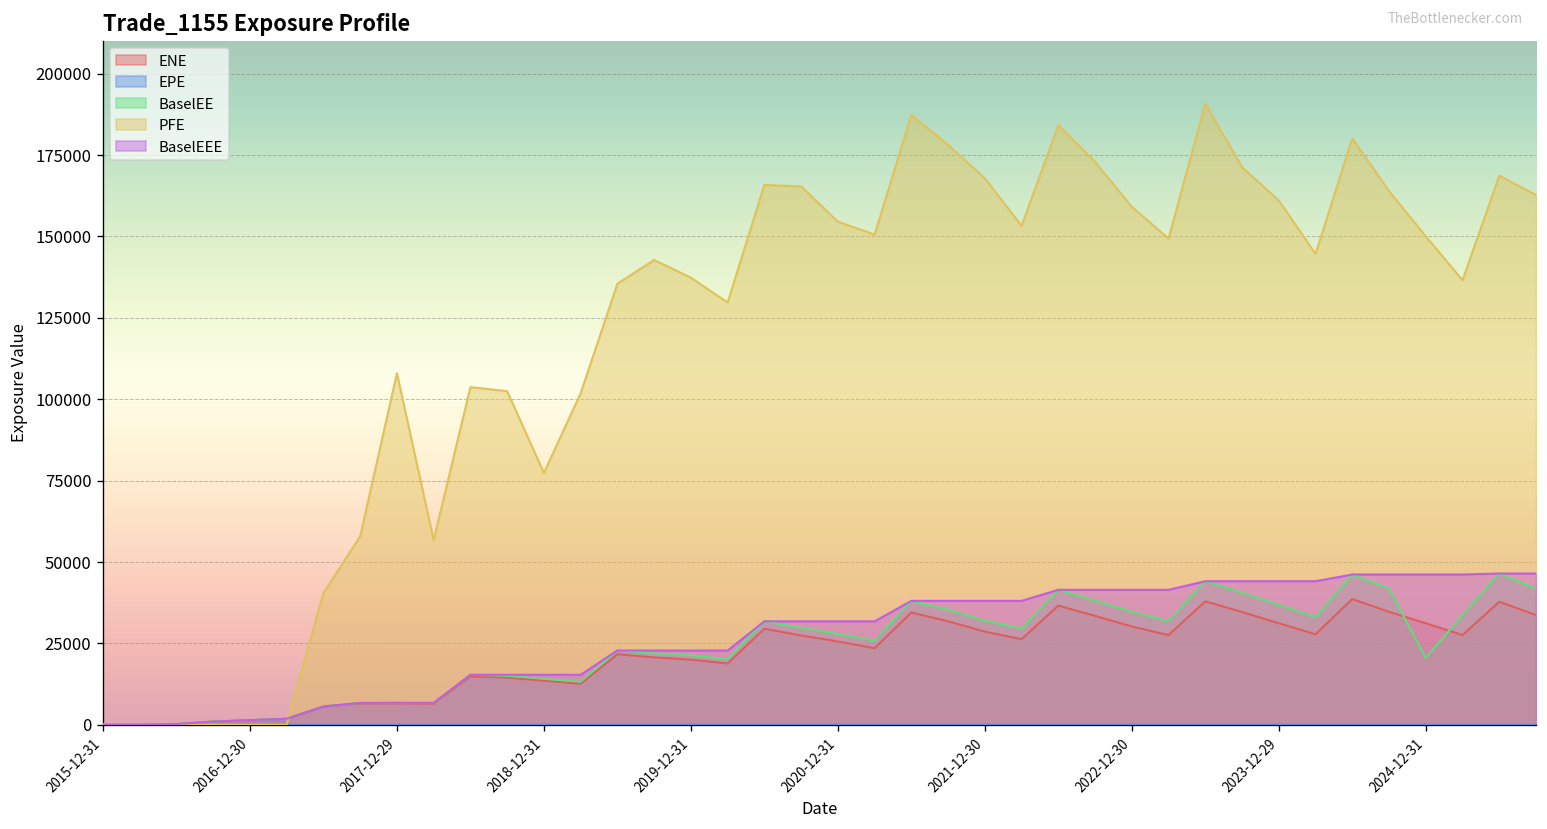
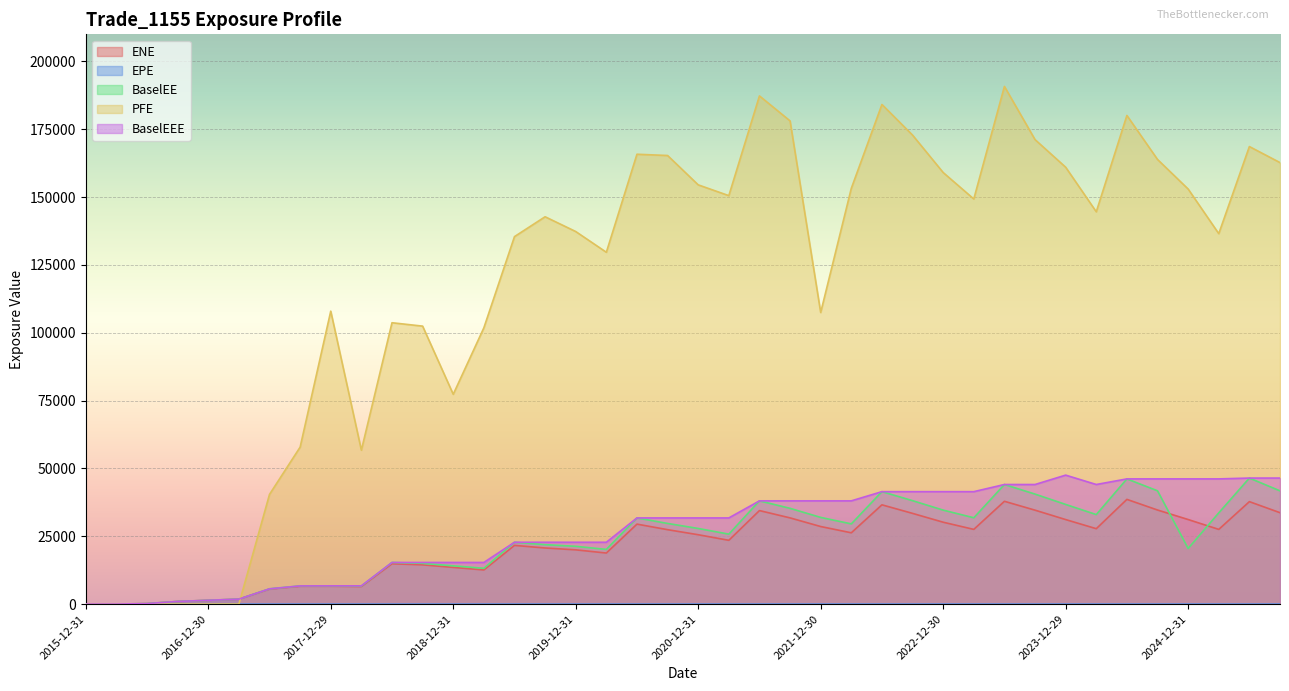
PFE, 2021-12-30: 168000 -> 107000
BaselEEE, 2023-12-29: 44000 -> 48000
PFE, 2024-12-31: 150000 -> 153000
